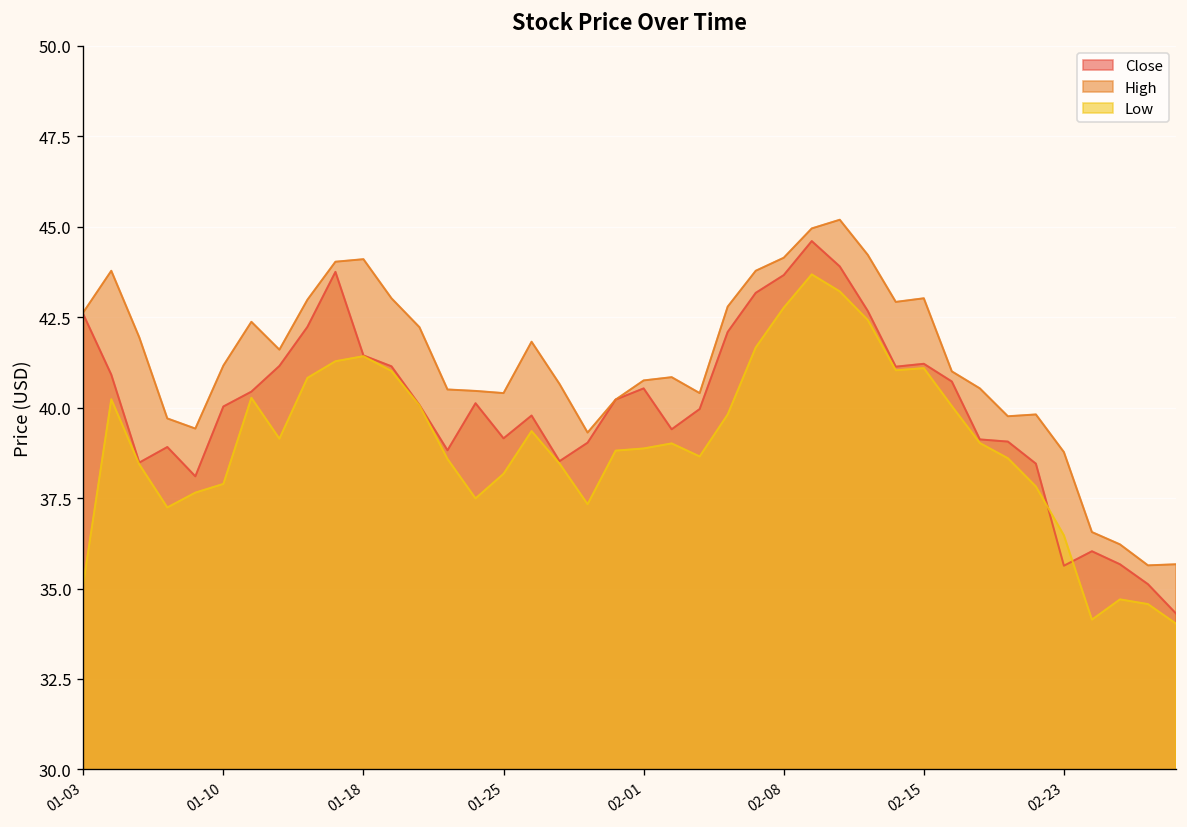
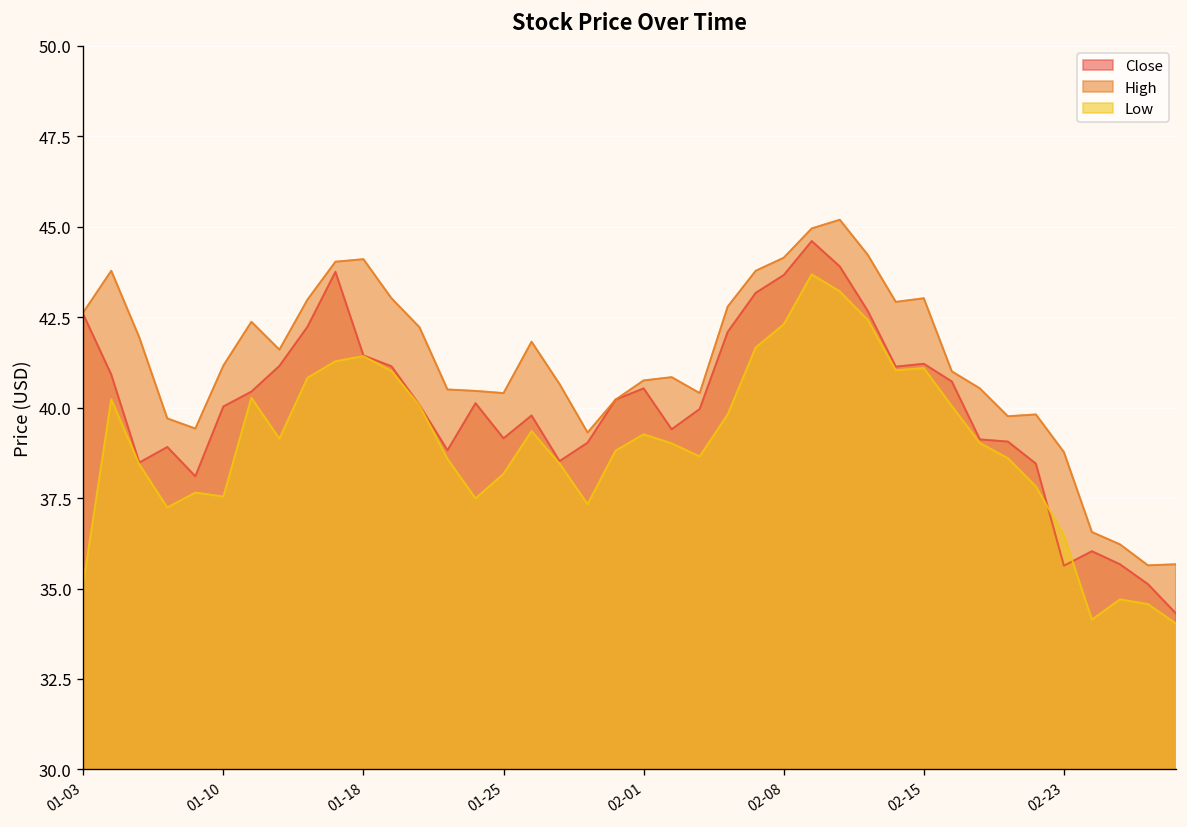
Low, 01-10: 37.9 -> 37.5
Low, 02-01: 38.9 -> 39.3
Low, 02-08: 42.8 -> 42.3
